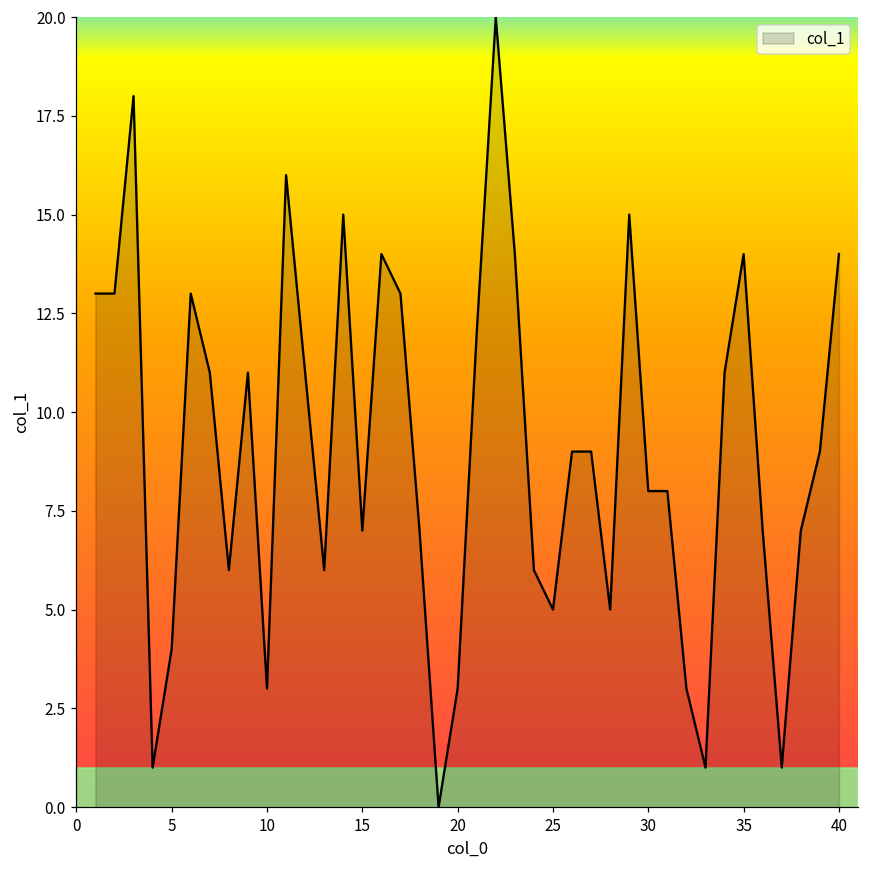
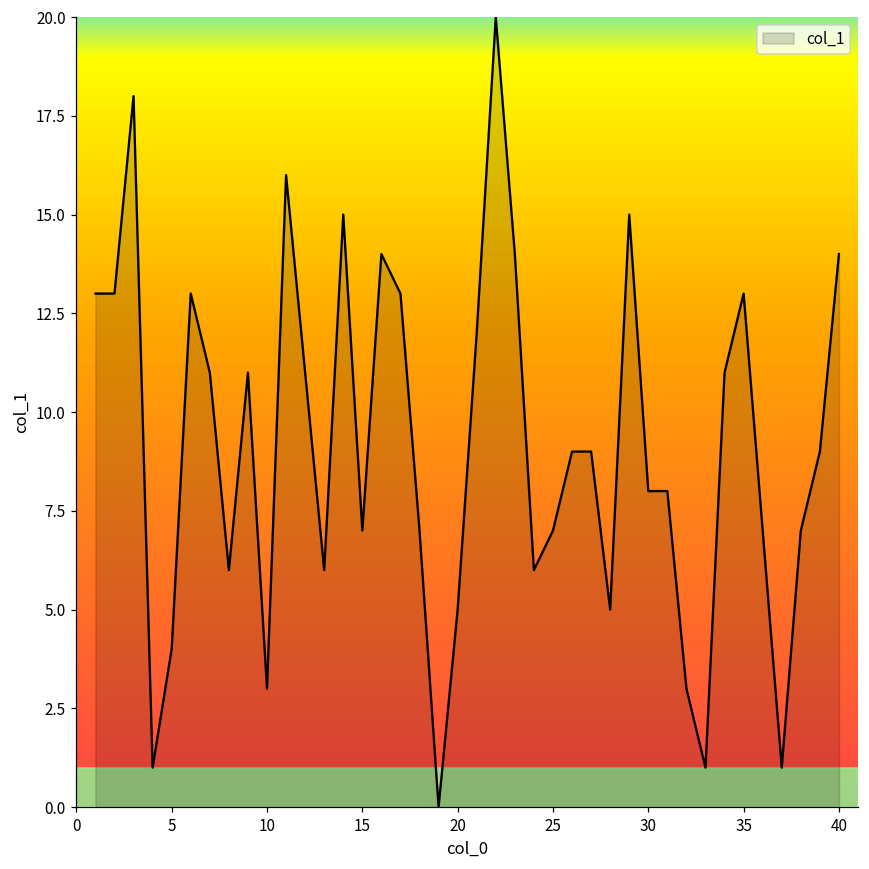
20: 3 -> 5
25: 5 -> 7
35: 14 -> 13
